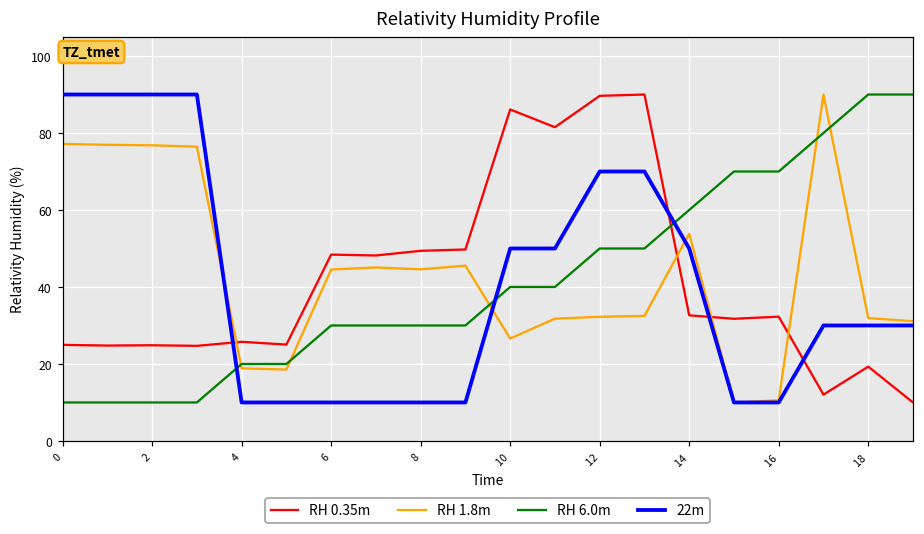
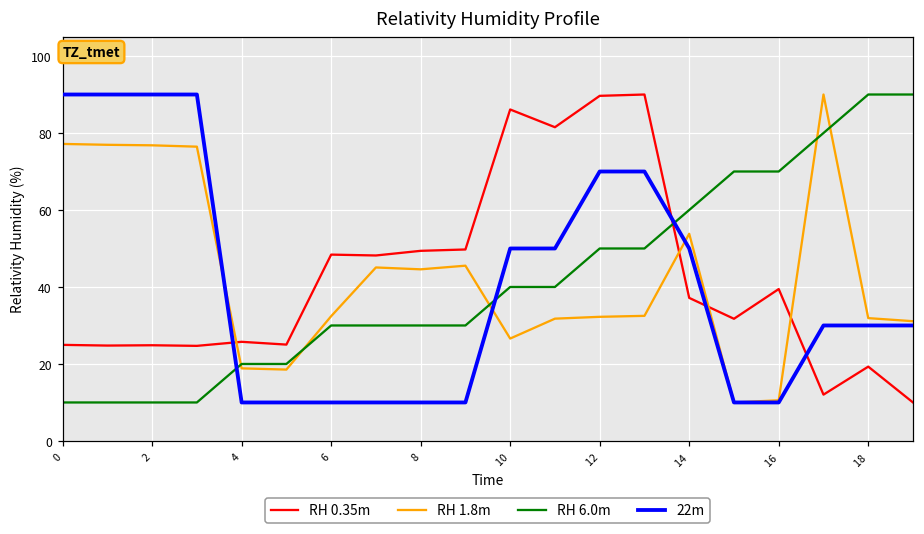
RH 1.8m, 6: 45 -> 32
RH 0.35m, 14: 33 -> 37
RH 0.35m, 16: 32 -> 39
